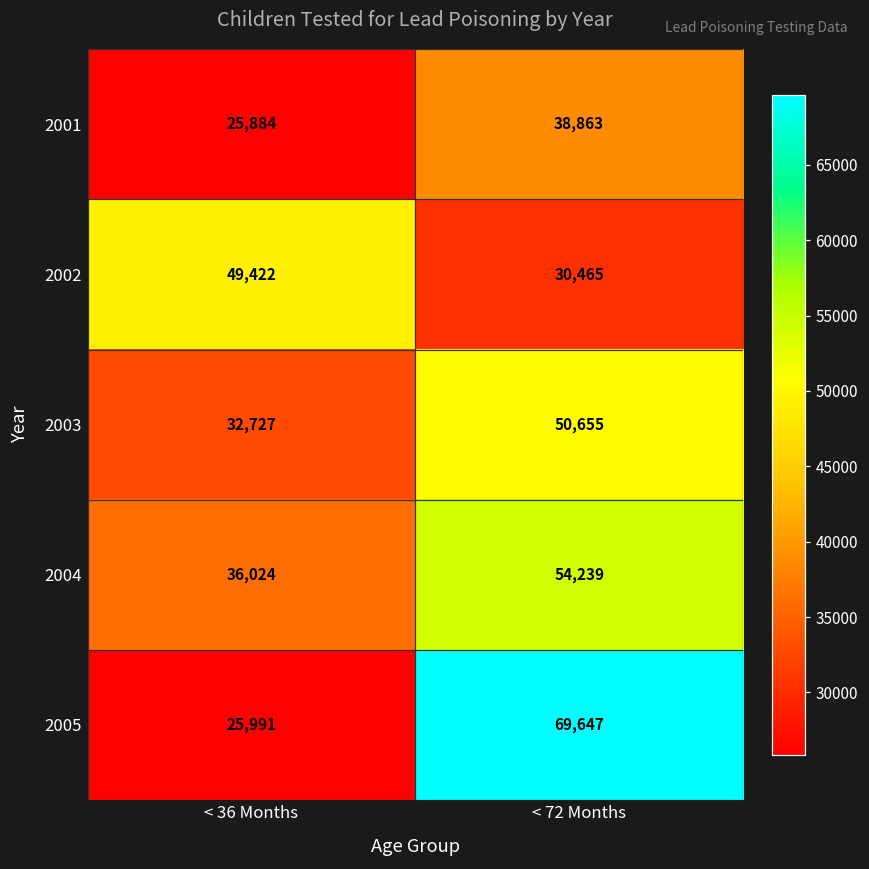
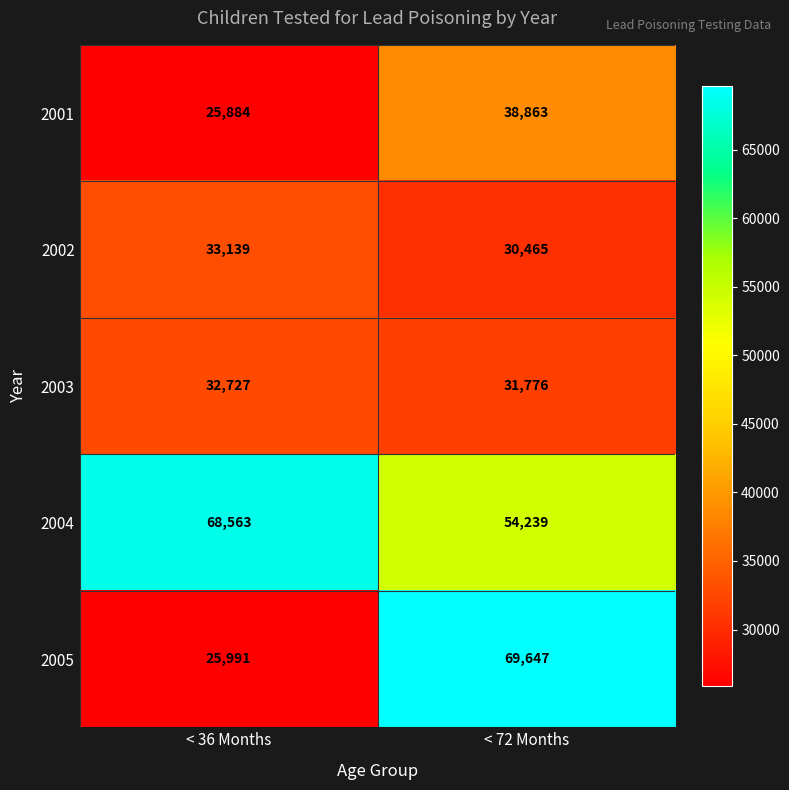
2002, < 36 Months: 49,422 -> 33,139
2003, < 72 Months: 50,655 -> 31,776
2004, < 36 Months: 36,024 -> 68,563
